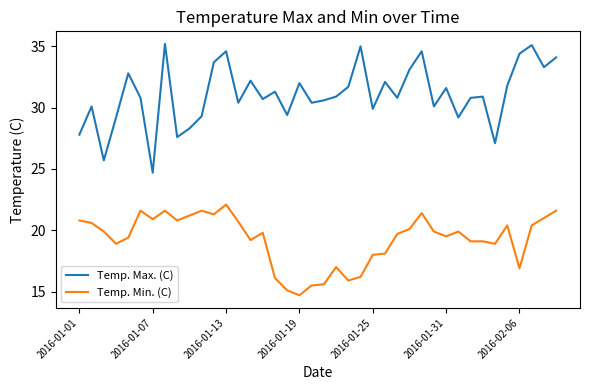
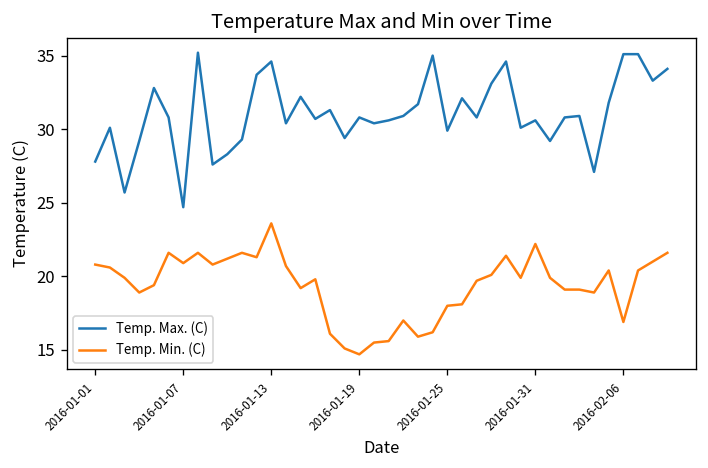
Temp. Min. (C), 2016-01-13: 22.1 -> 23.6
Temp. Max. (C), 2016-01-19: 32.0 -> 30.8
Temp. Max. (C), 2016-01-31: 31.6 -> 30.6
Temp. Min. (C), 2016-01-31: 19.5 -> 22.2
Temp. Max. (C), 2016-02-06: 34.4 -> 35.1
